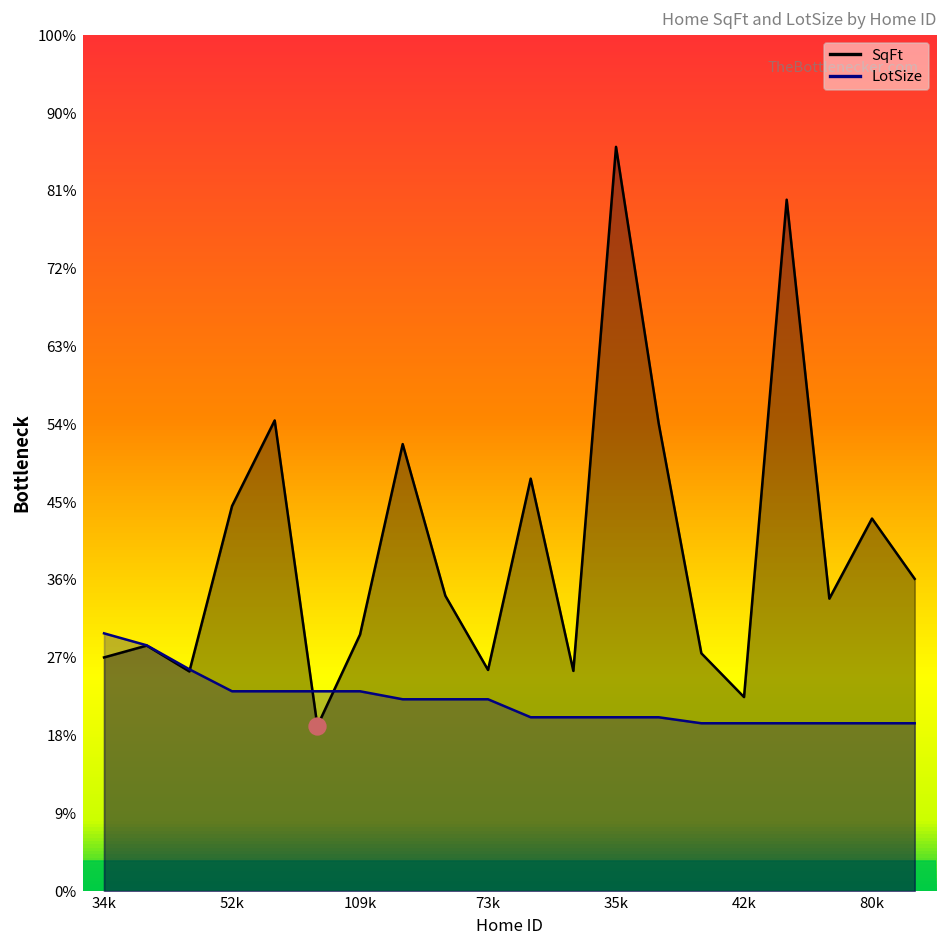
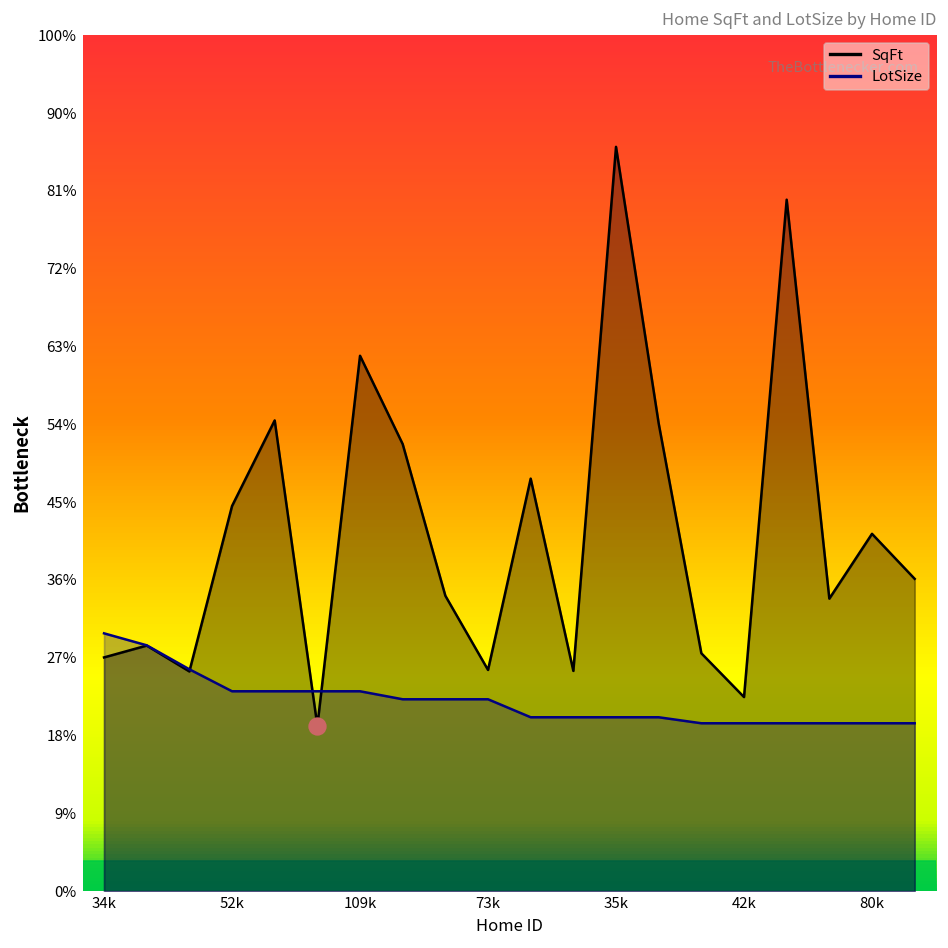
SqFt, 109k: 30% -> 63%
SqFt, 80k: 44% -> 42%
